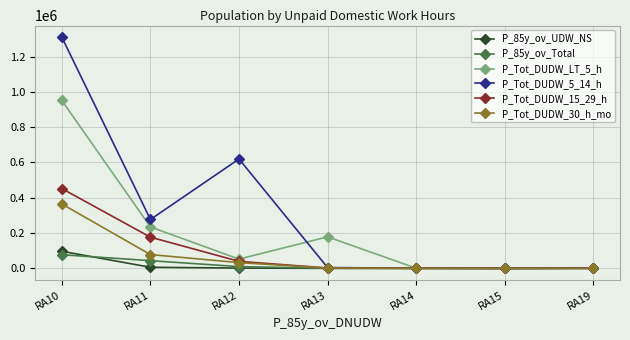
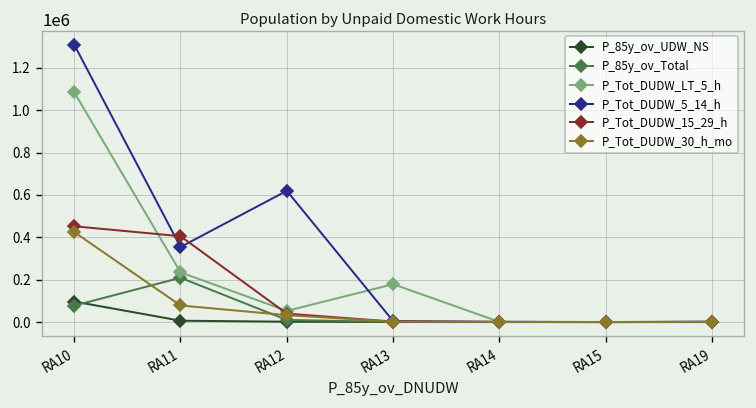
P_Tot_DUDW_LT_5_h, RA10: 950000 -> 1090000
P_Tot_DUDW_30_h_mo, RA10: 360000 -> 430000
P_85y_ov_Total, RA11: 40000 -> 210000
P_Tot_DUDW_5_14_h, RA11: 280000 -> 350000
P_Tot_DUDW_15_29_h, RA11: 180000 -> 410000
